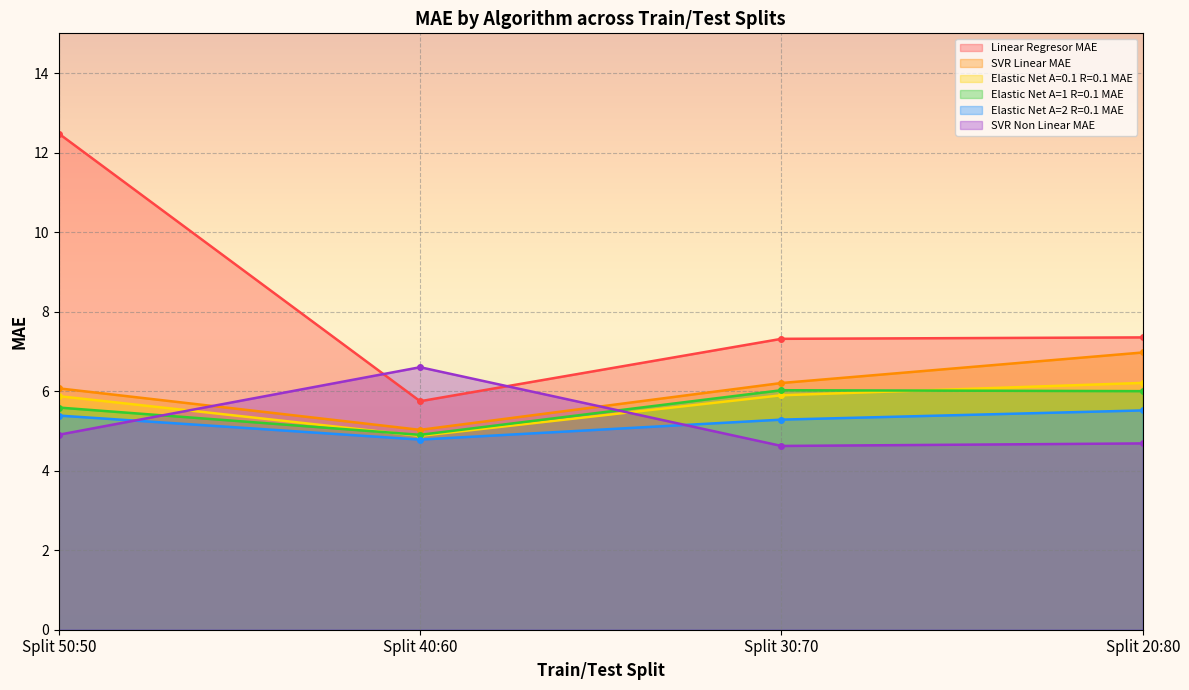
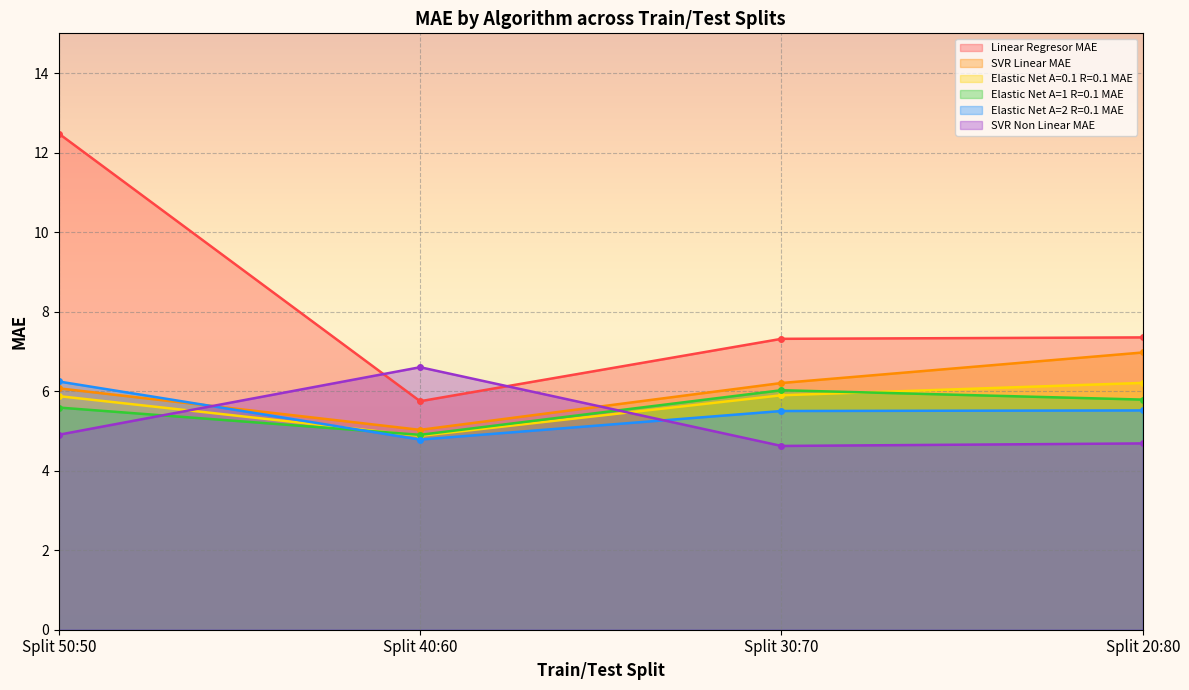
Elastic Net A=2 R=0.1 MAE, Split 50:50: 5.4 -> 6.2
Elastic Net A=2 R=0.1 MAE, Split 30:70: 5.3 -> 5.5
Elastic Net A=1 R=0.1 MAE, Split 20:80: 6.0 -> 5.8
